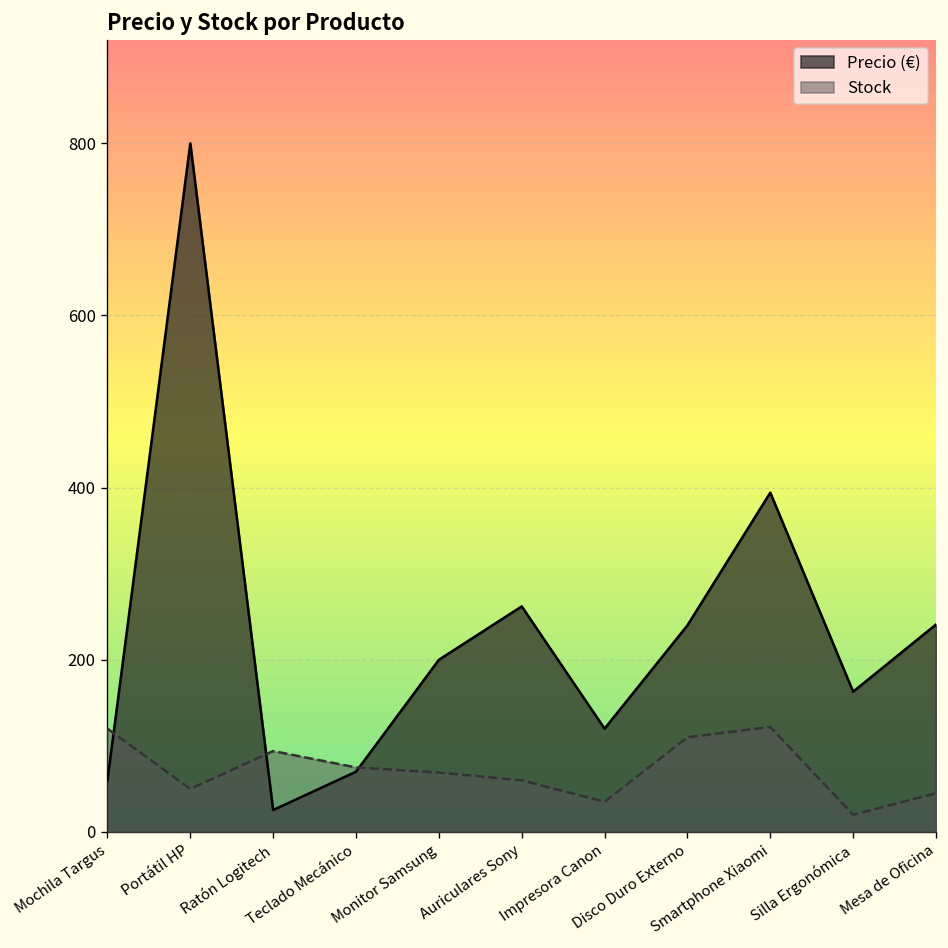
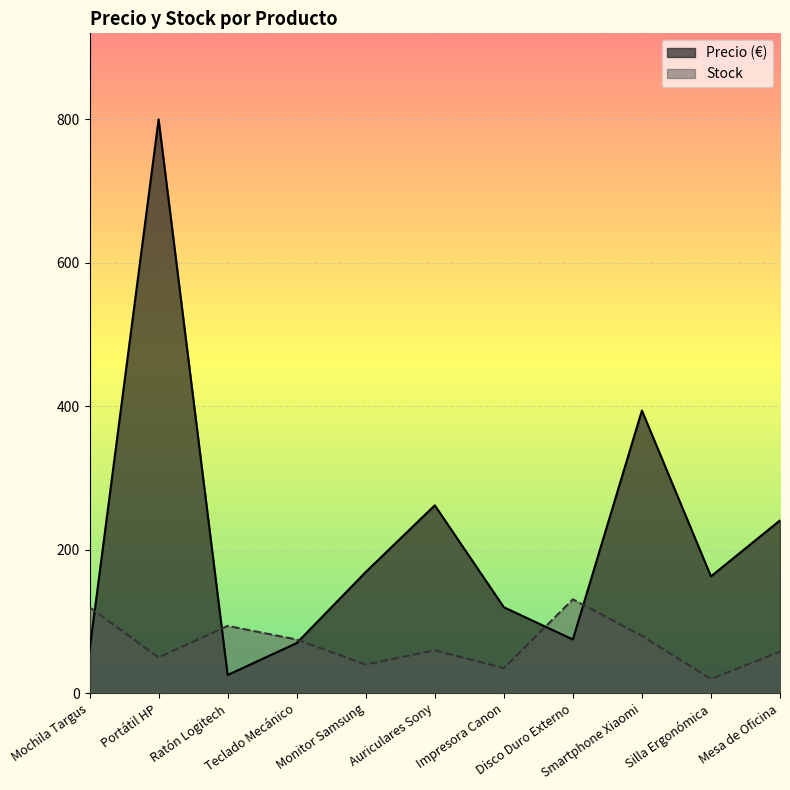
Precio (€), Monitor Samsung: 200 -> 170
Stock, Monitor Samsung: 70 -> 40
Precio (€), Disco Duro Externo: 240 -> 80
Stock, Disco Duro Externo: 110 -> 130
Stock, Smartphone Xiaomi: 120 -> 80
Stock, Mesa de Oficina: 50 -> 60
